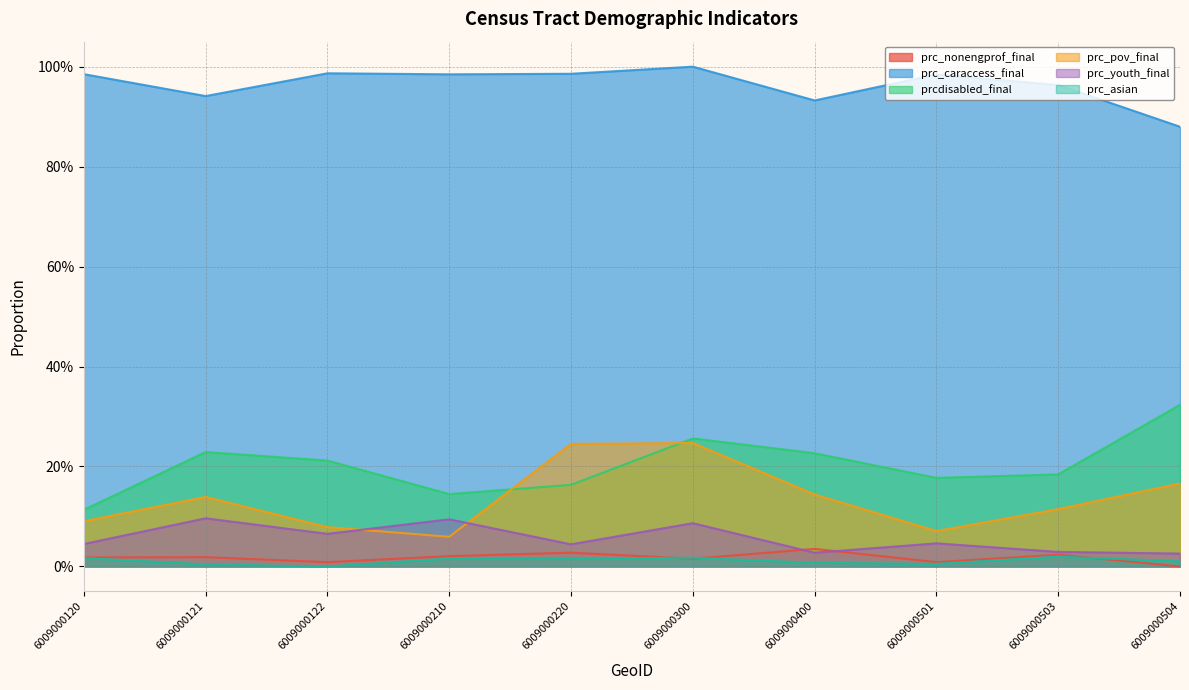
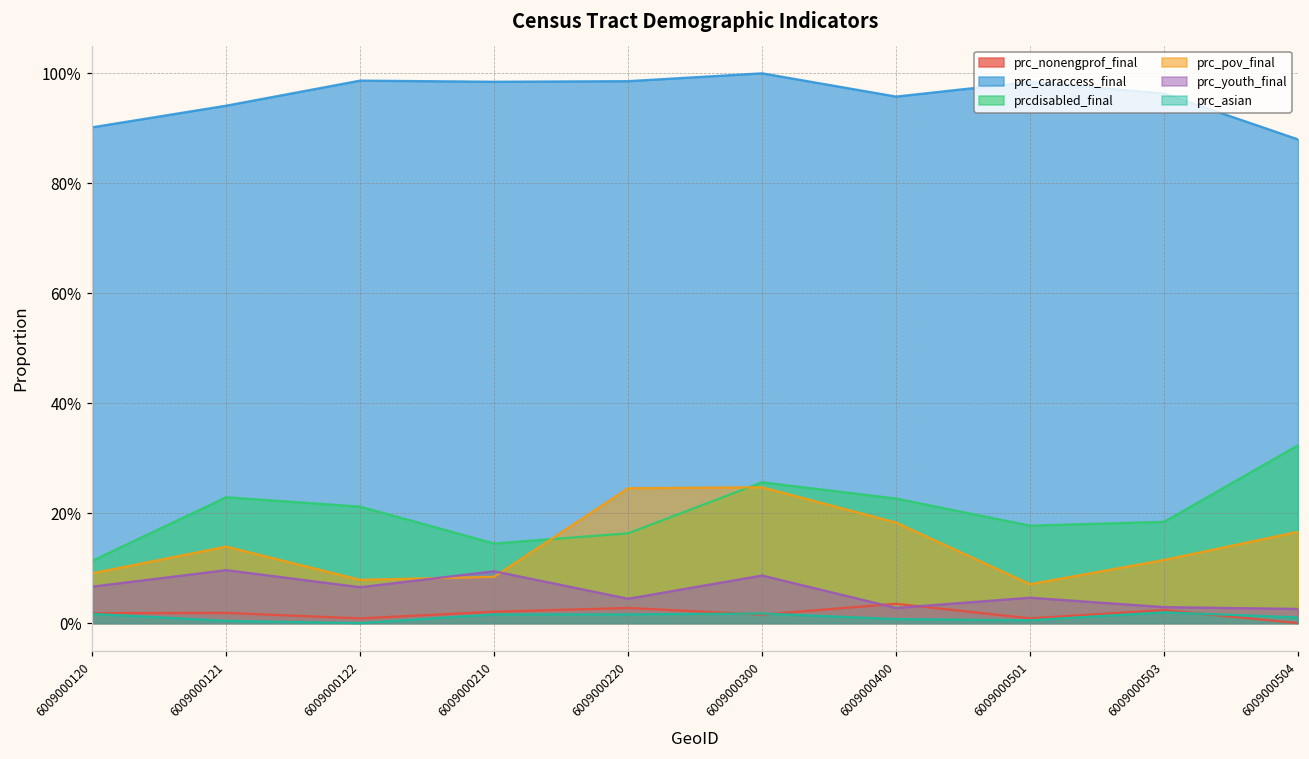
prc_caraccess_final, 6009000120: 98% -> 90%
prc_youth_final, 6009000120: 4% -> 7%
prc_pov_final, 6009000210: 6% -> 8%
prc_caraccess_final, 6009000400: 93% -> 96%
prc_pov_final, 6009000400: 14% -> 18%
